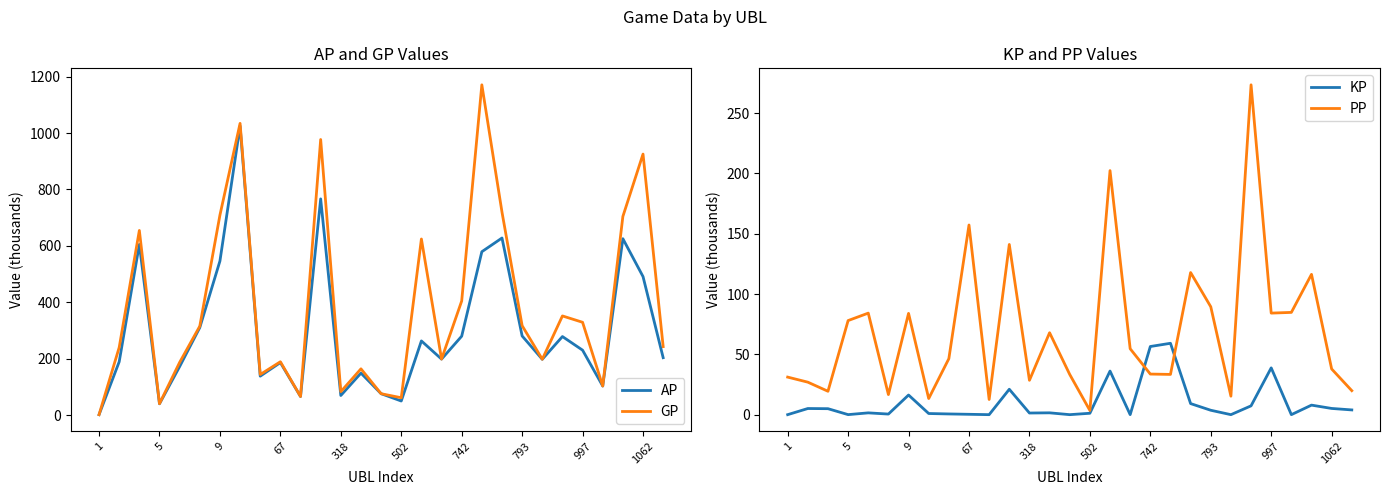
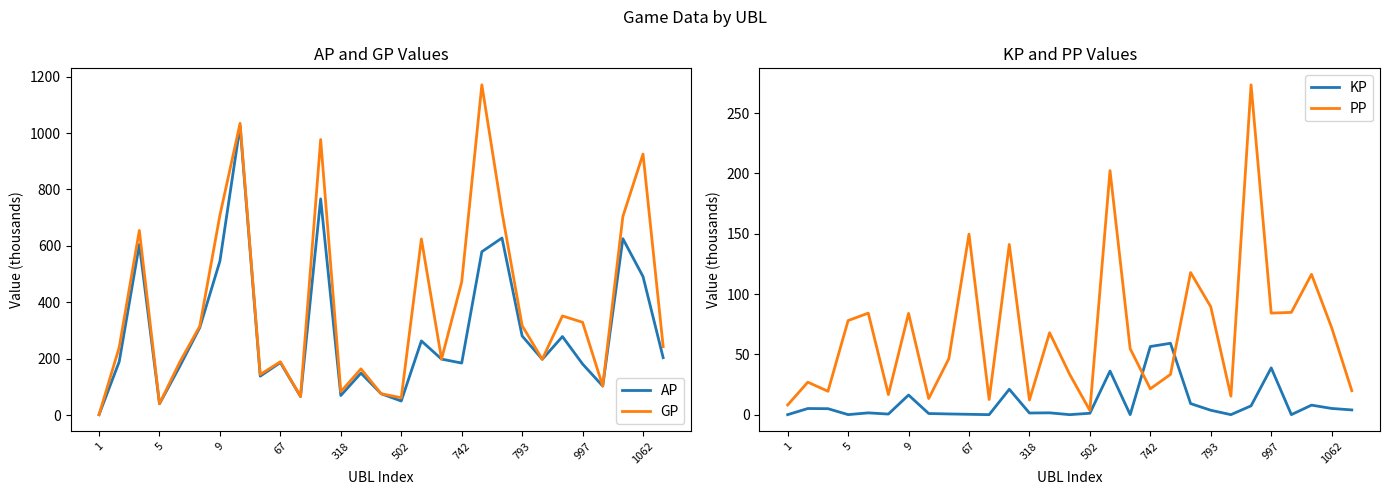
AP and GP Values, AP, 742: 280 -> 180
AP and GP Values, GP, 742: 400 -> 470
AP and GP Values, AP, 997: 230 -> 180
KP and PP Values, PP, 1: 31 -> 8
KP and PP Values, PP, 67: 157 -> 150
KP and PP Values, PP, 318: 28 -> 12
KP and PP Values, PP, 742: 34 -> 21
KP and PP Values, PP, 1062: 38 -> 72
